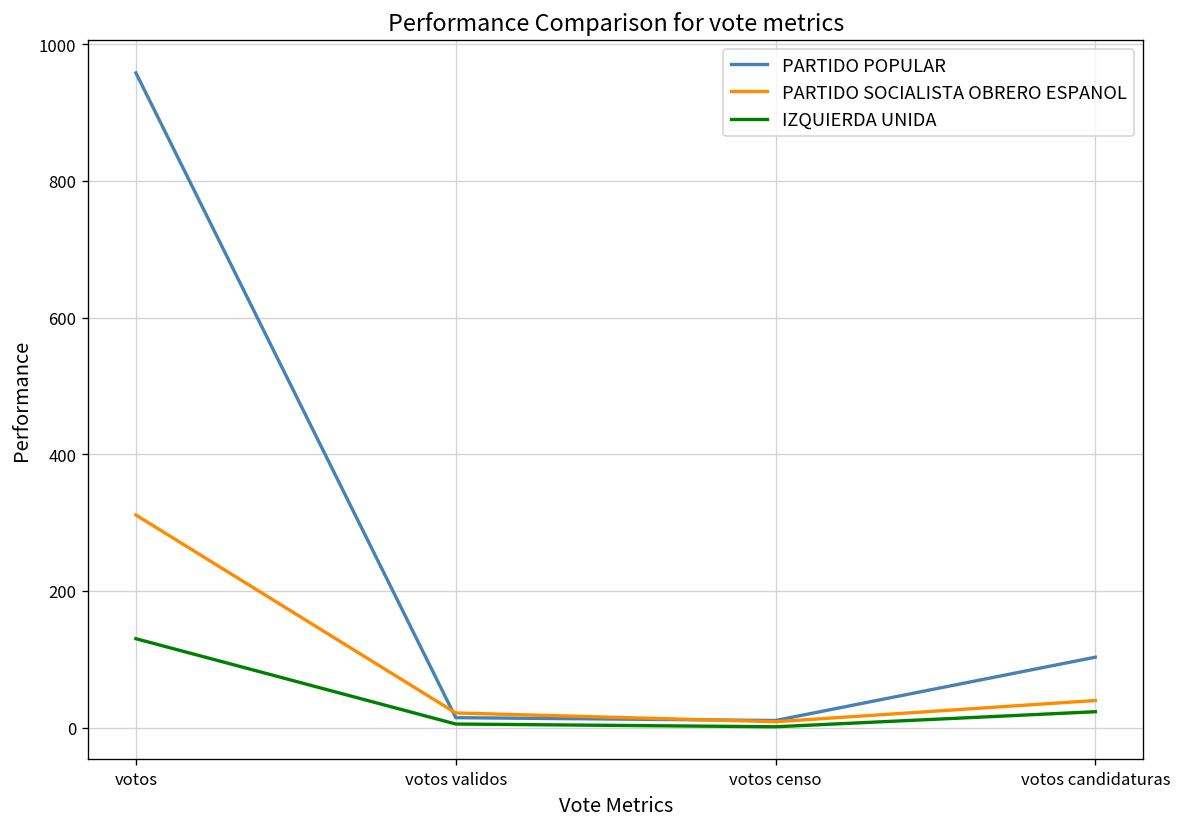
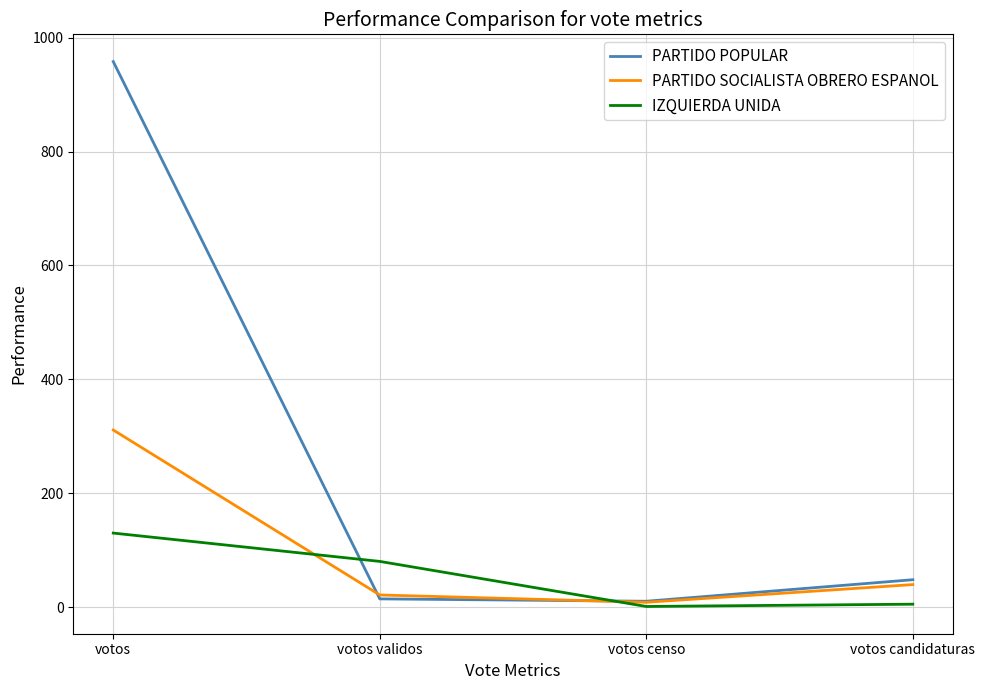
IZQUIERDA UNIDA, votos validos: 10 -> 80
PARTIDO POPULAR, votos candidaturas: 100 -> 50
IZQUIERDA UNIDA, votos candidaturas: 20 -> 10
